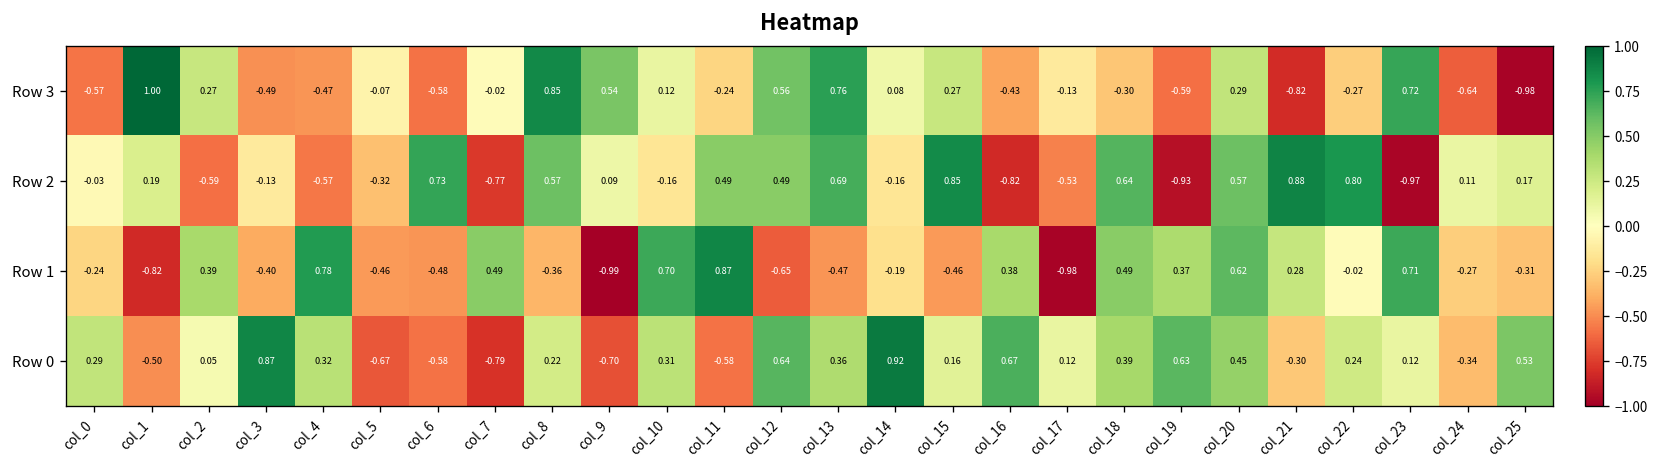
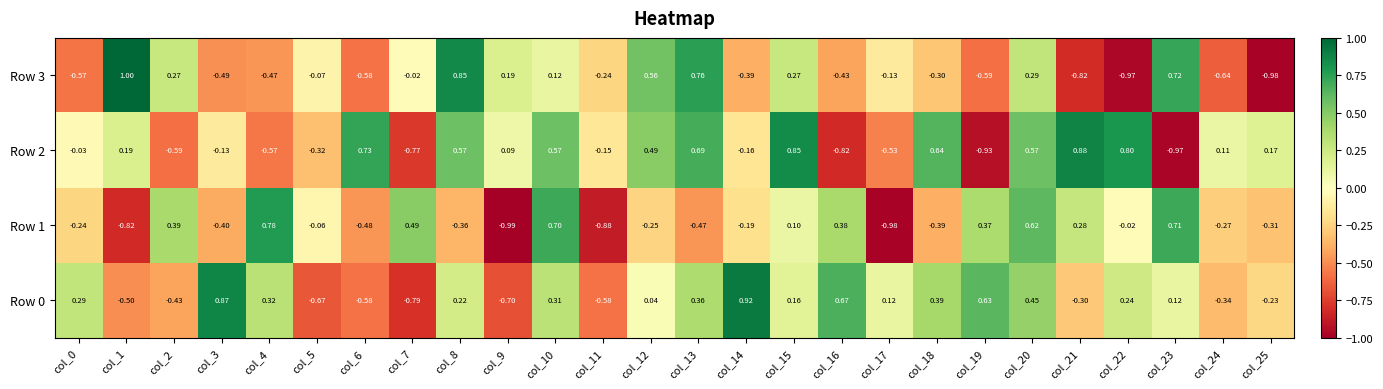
Row 3, col_9: 0.54 -> 0.19
Row 3, col_14: 0.08 -> -0.39
Row 3, col_22: -0.27 -> -0.97
Row 2, col_10: -0.16 -> 0.57
Row 2, col_11: 0.49 -> -0.15
Row 1, col_5: -0.46 -> -0.06
Row 1, col_11: 0.87 -> -0.88
Row 1, col_12: -0.65 -> -0.25
Row 1, col_15: -0.46 -> 0.10
Row 1, col_18: 0.49 -> -0.39
Row 0, col_2: 0.05 -> -0.43
Row 0, col_12: 0.64 -> 0.04
Row 0, col_25: 0.53 -> -0.23
